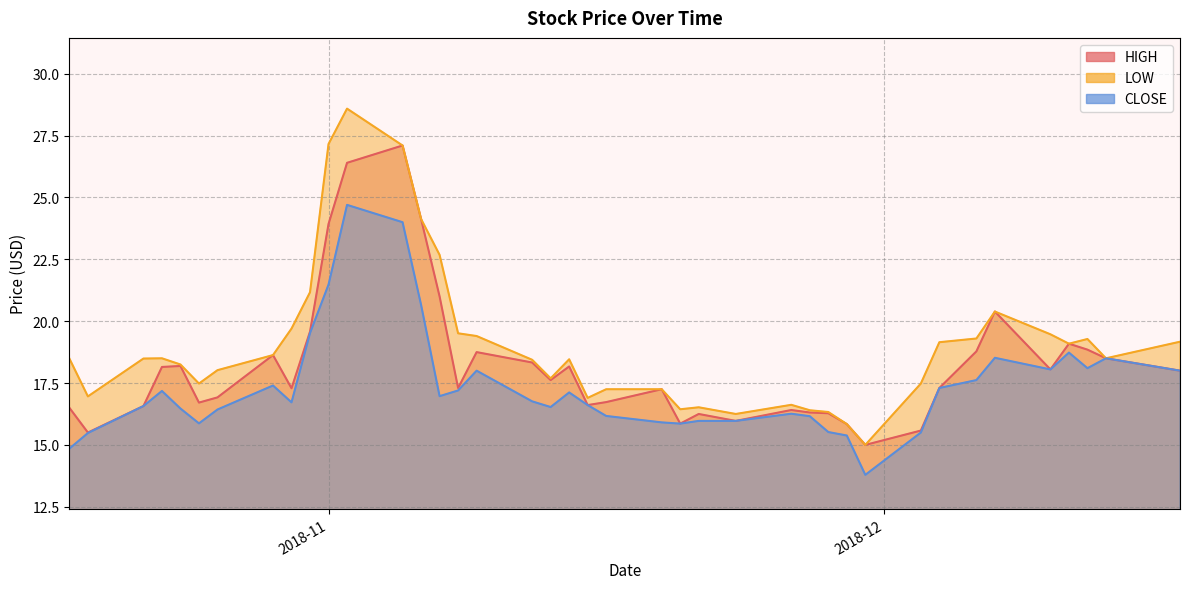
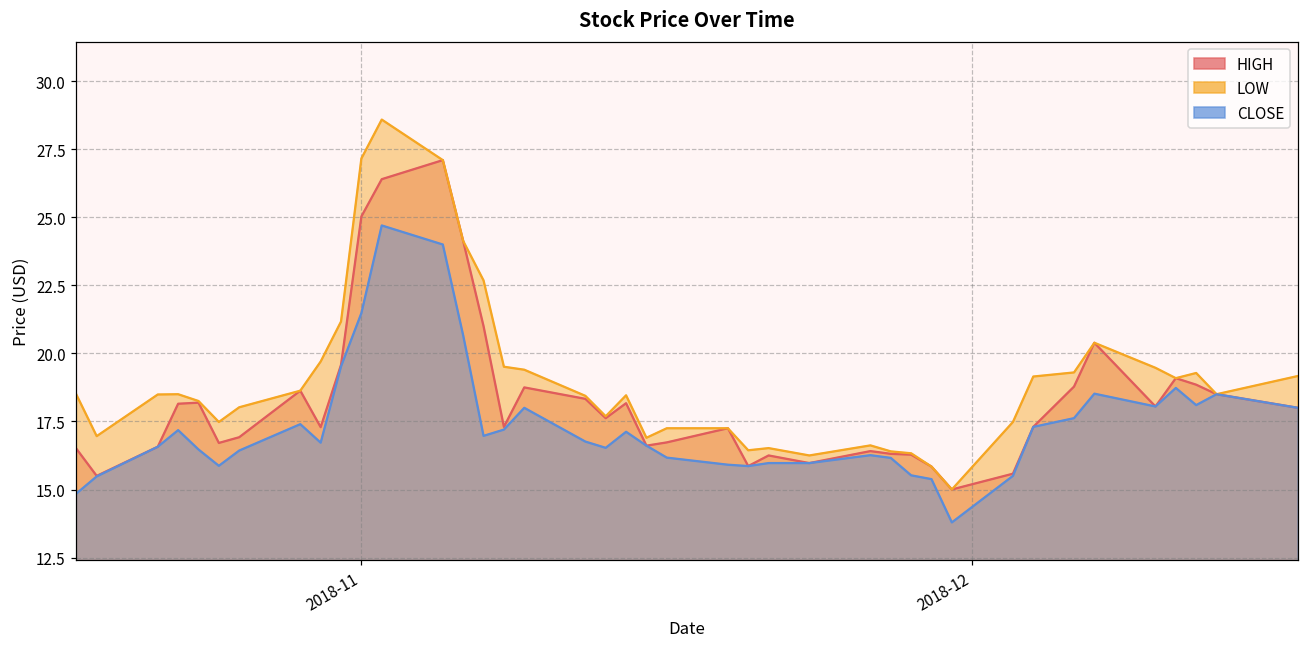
HIGH, 2018-11: 23.9 -> 25.0
